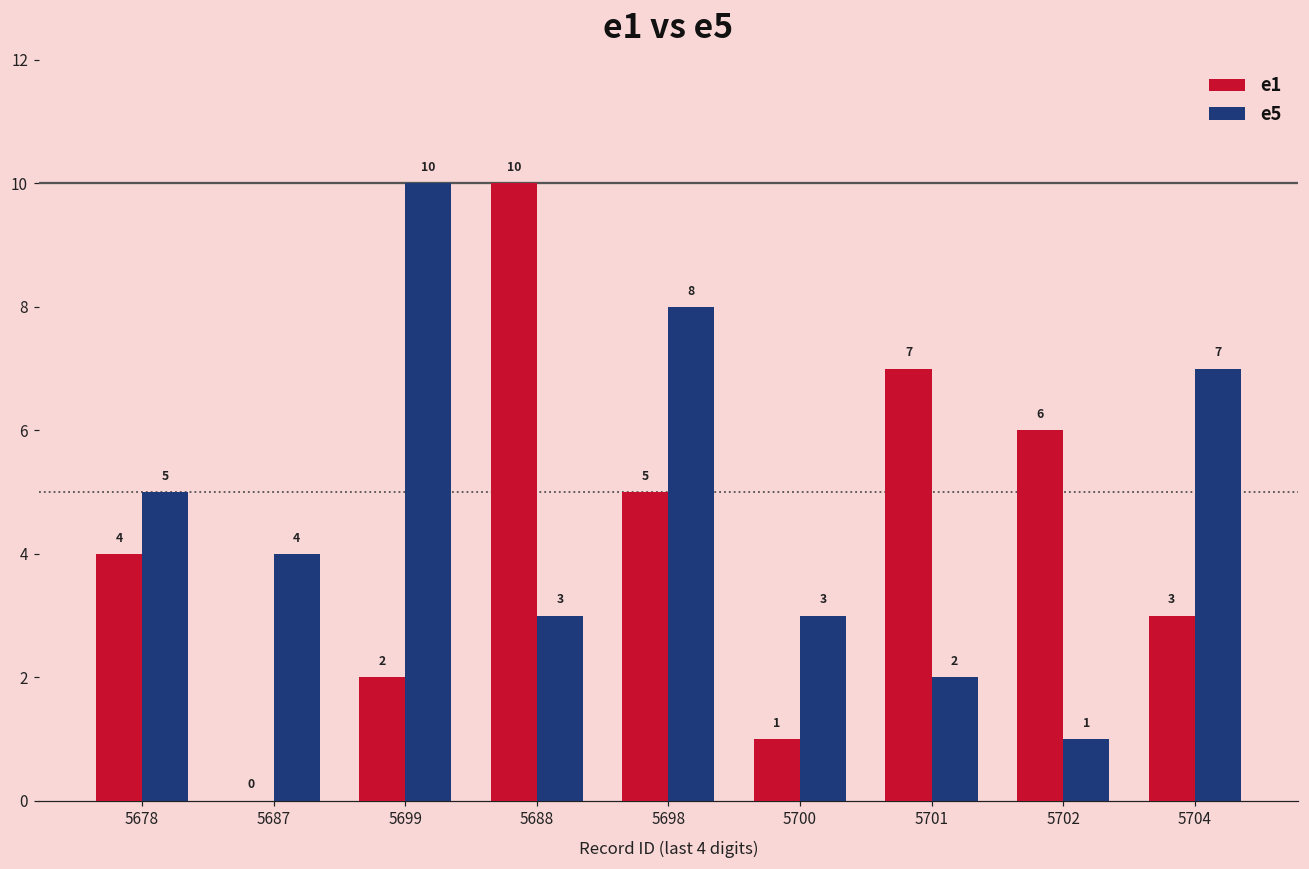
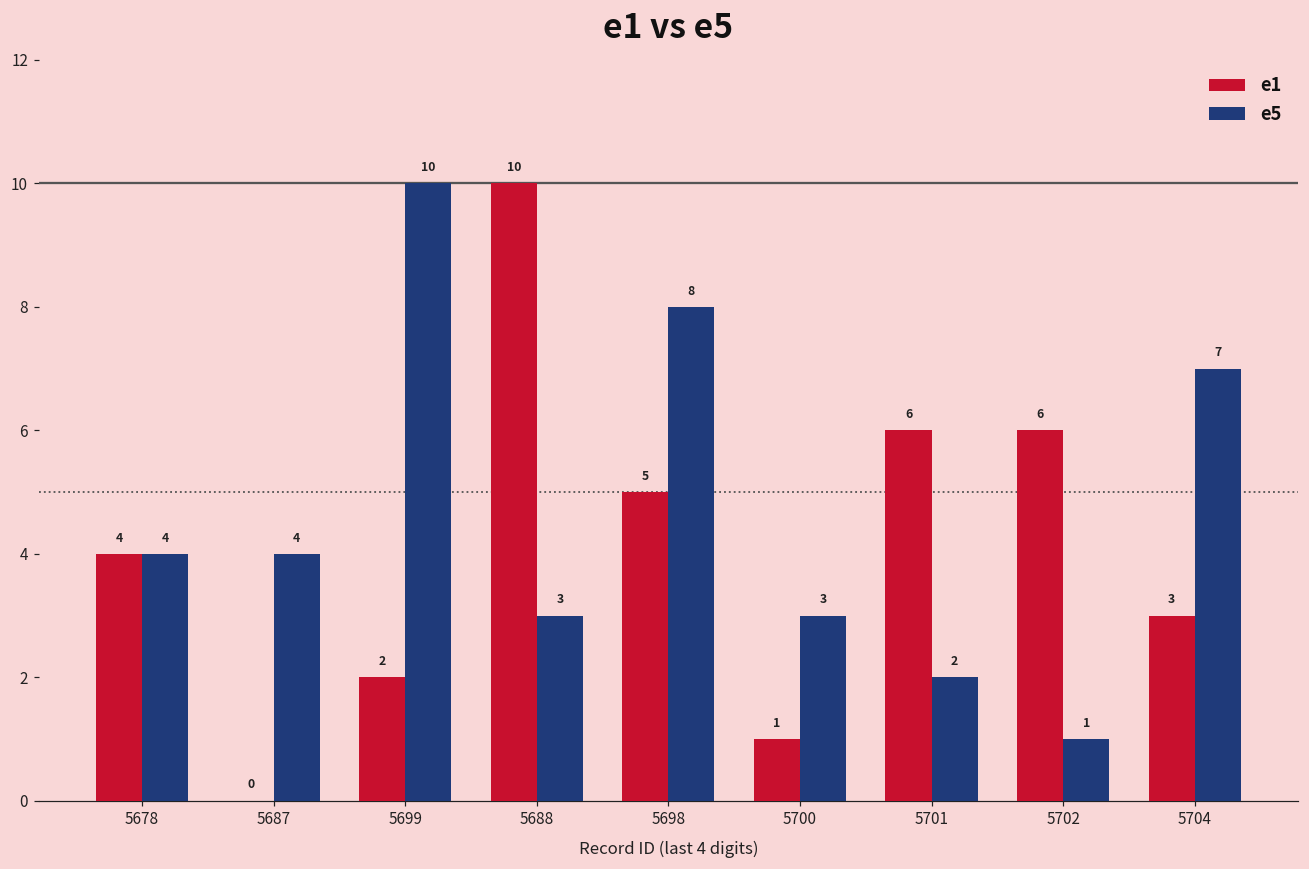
e5, 5678: 5 -> 4
e1, 5701: 7 -> 6
